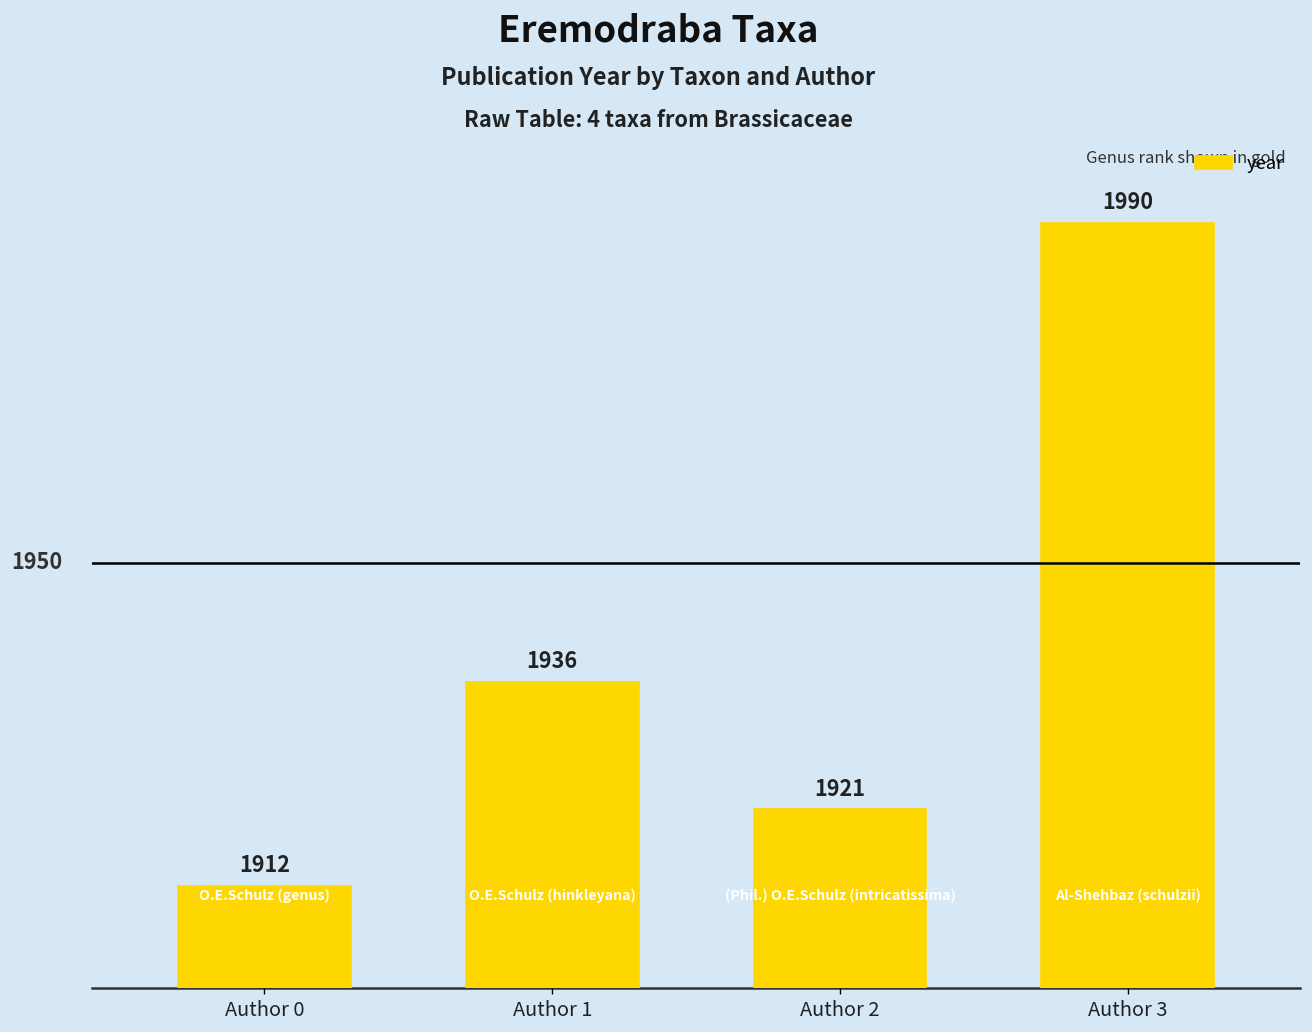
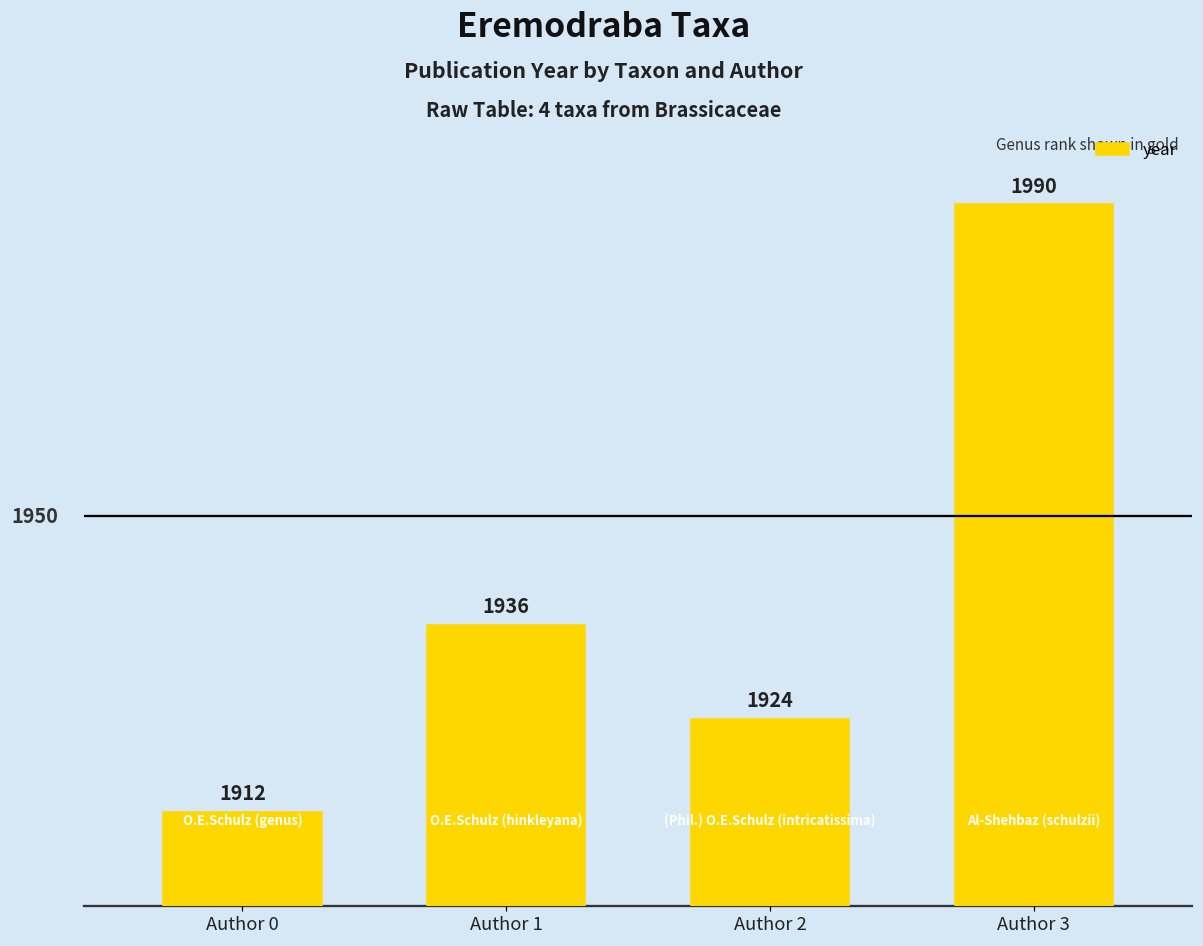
Author 2: 1921 -> 1924
